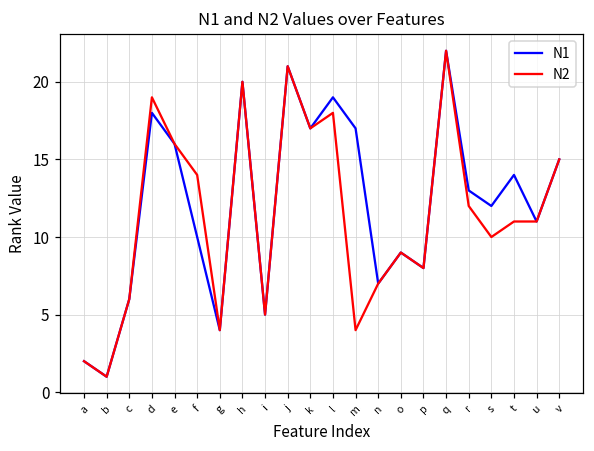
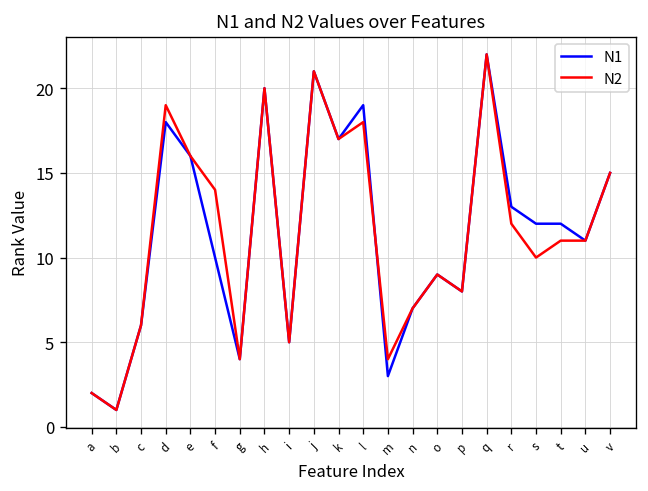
N1, m: 17 -> 3
N1, t: 14 -> 12
